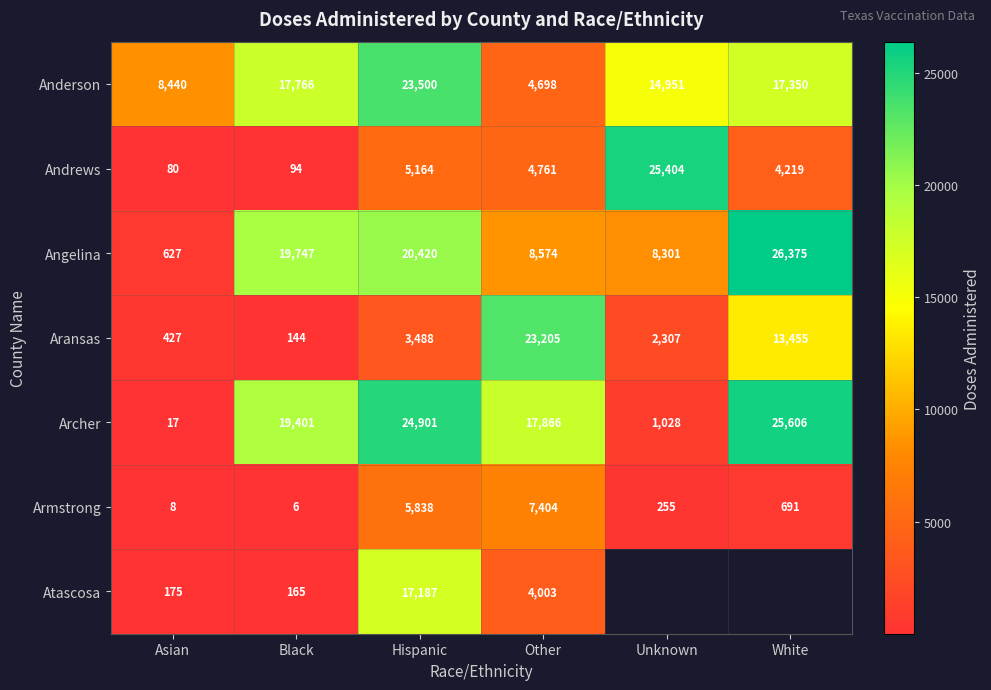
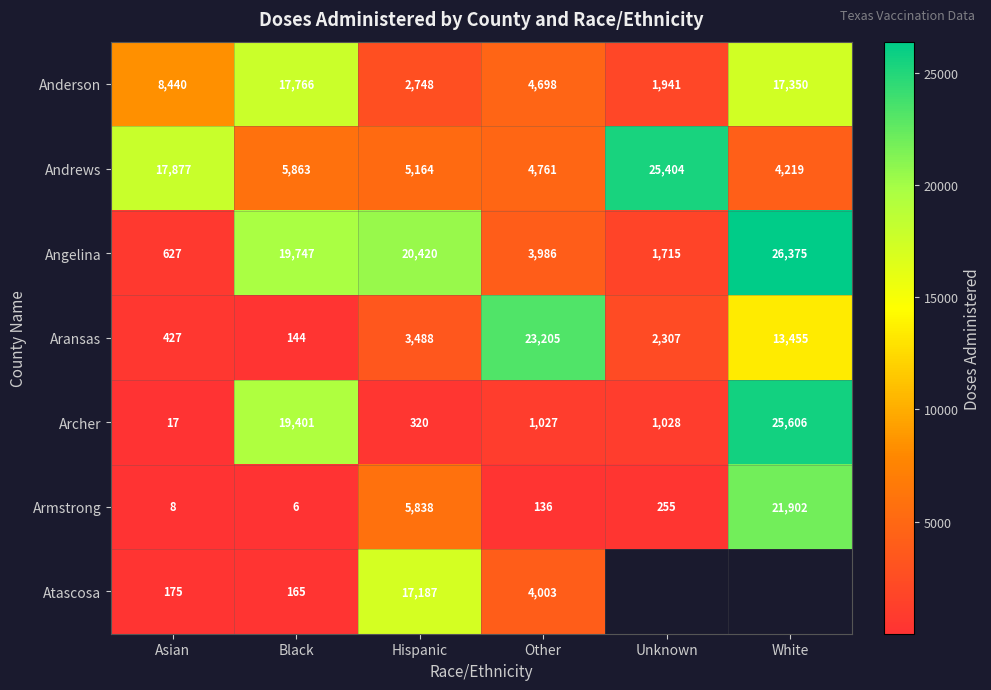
Anderson, Hispanic: 23,500 -> 2,748
Anderson, Unknown: 14,951 -> 1,941
Andrews, Asian: 80 -> 17,877
Andrews, Black: 94 -> 5,863
Angelina, Other: 8,574 -> 3,986
Angelina, Unknown: 8,301 -> 1,715
Archer, Hispanic: 24,901 -> 320
Archer, Other: 17,866 -> 1,027
Armstrong, Other: 7,404 -> 136
Armstrong, White: 691 -> 21,902
